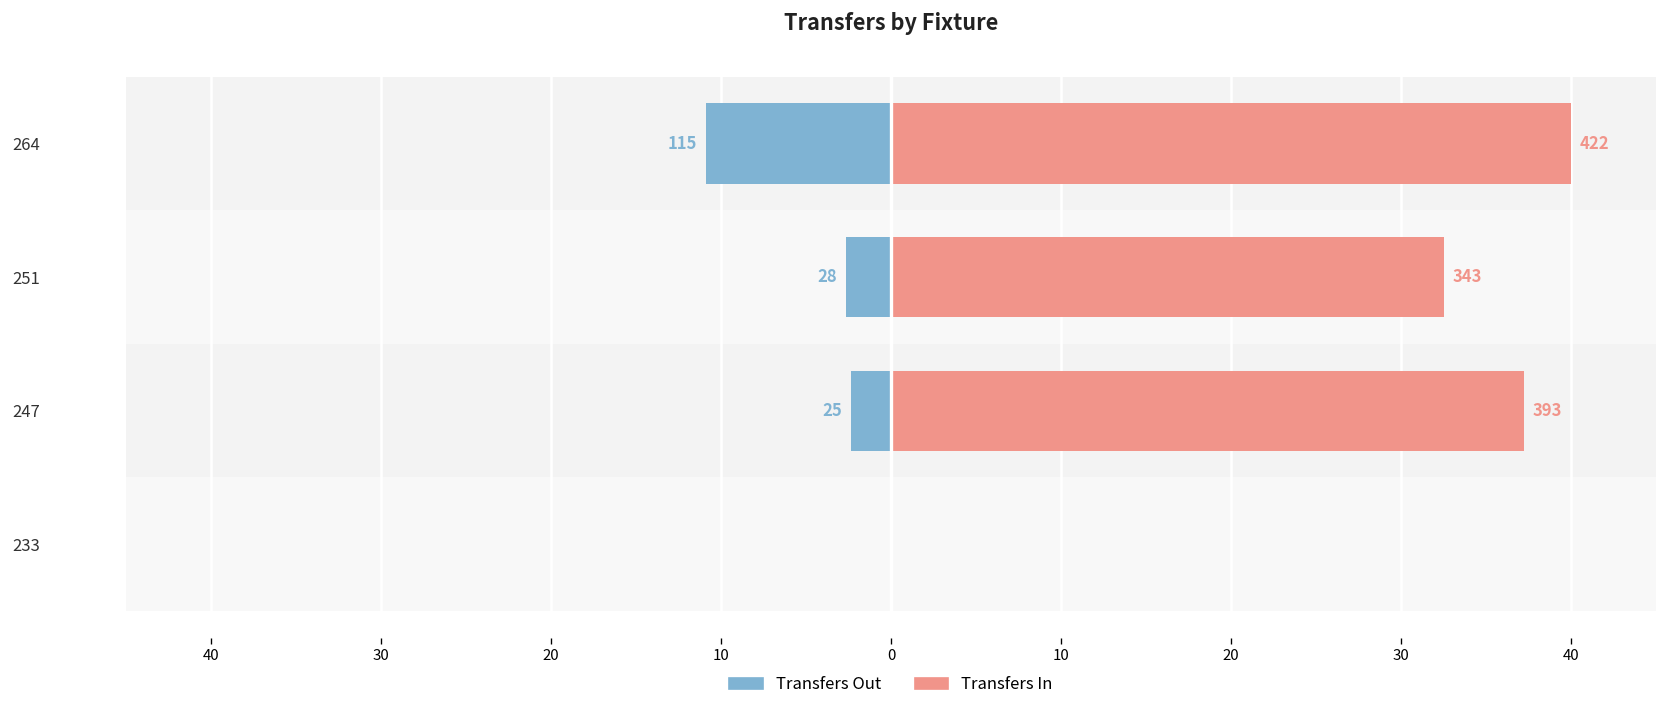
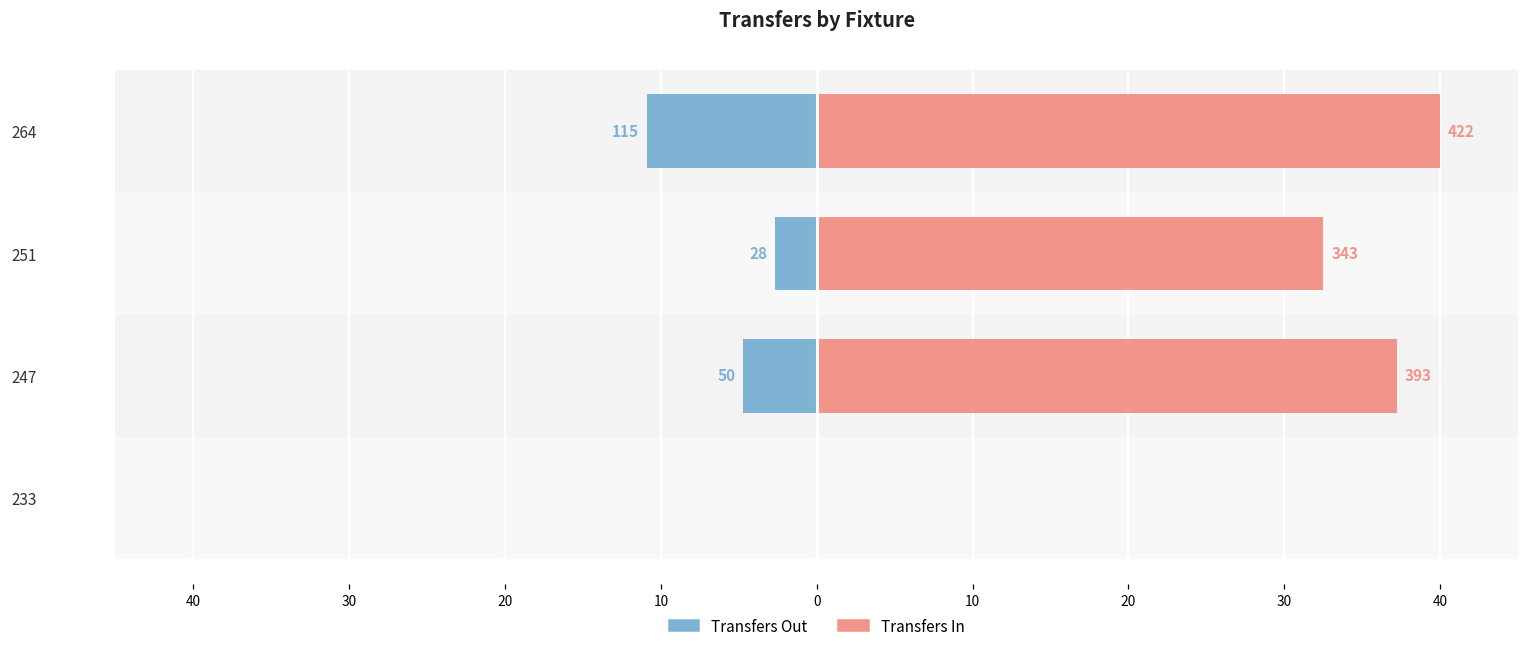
Transfers Out, 247: 25 -> 50
